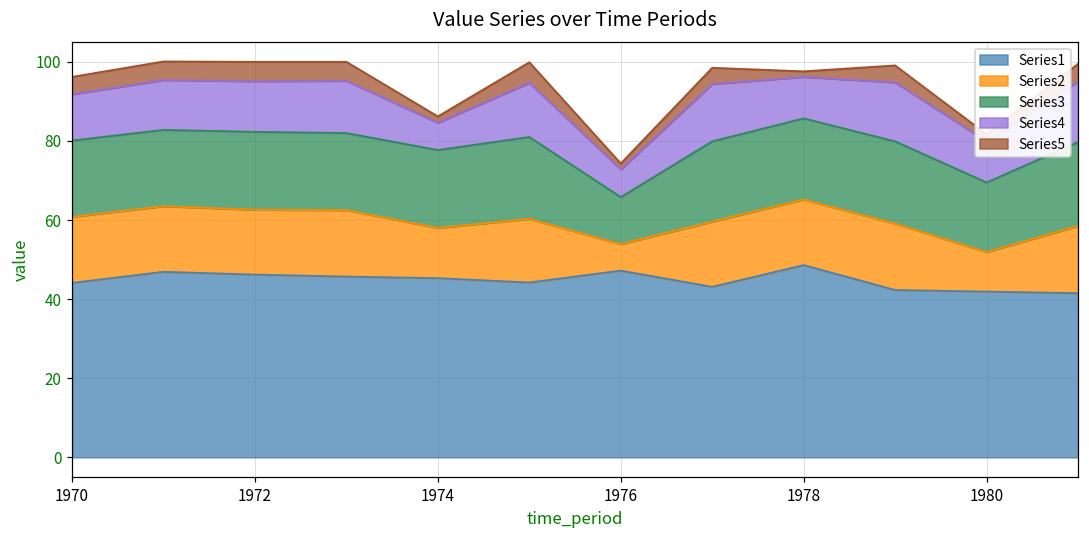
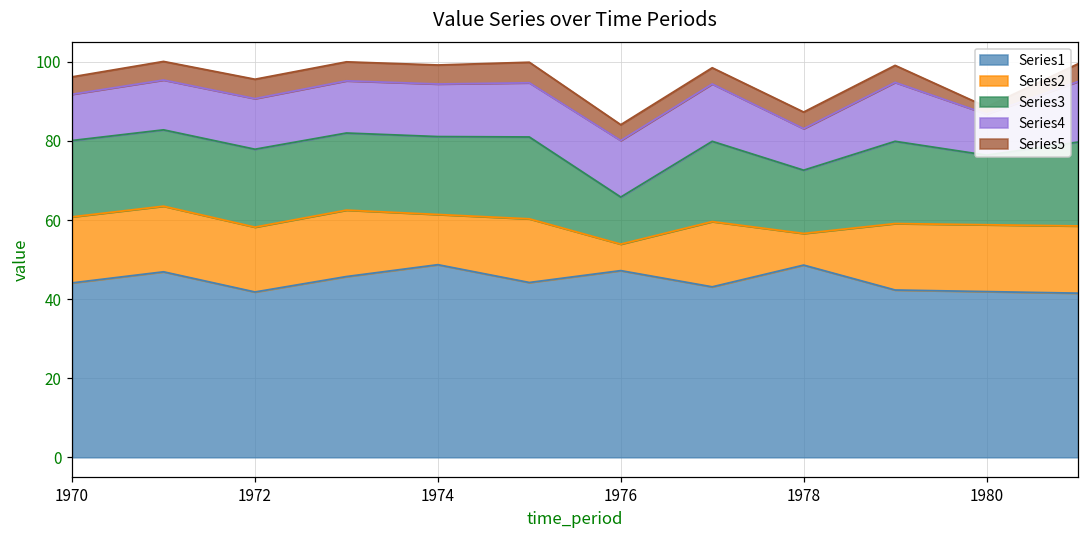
Series1, 1972: 46 -> 42
Series1, 1974: 45 -> 49
Series4, 1974: 7 -> 13
Series5, 1974: 2 -> 5
Series4, 1976: 7 -> 14
Series5, 1976: 2 -> 4
Series2, 1978: 17 -> 8
Series3, 1978: 21 -> 16
Series5, 1978: 1 -> 4
Series2, 1980: 10 -> 17
